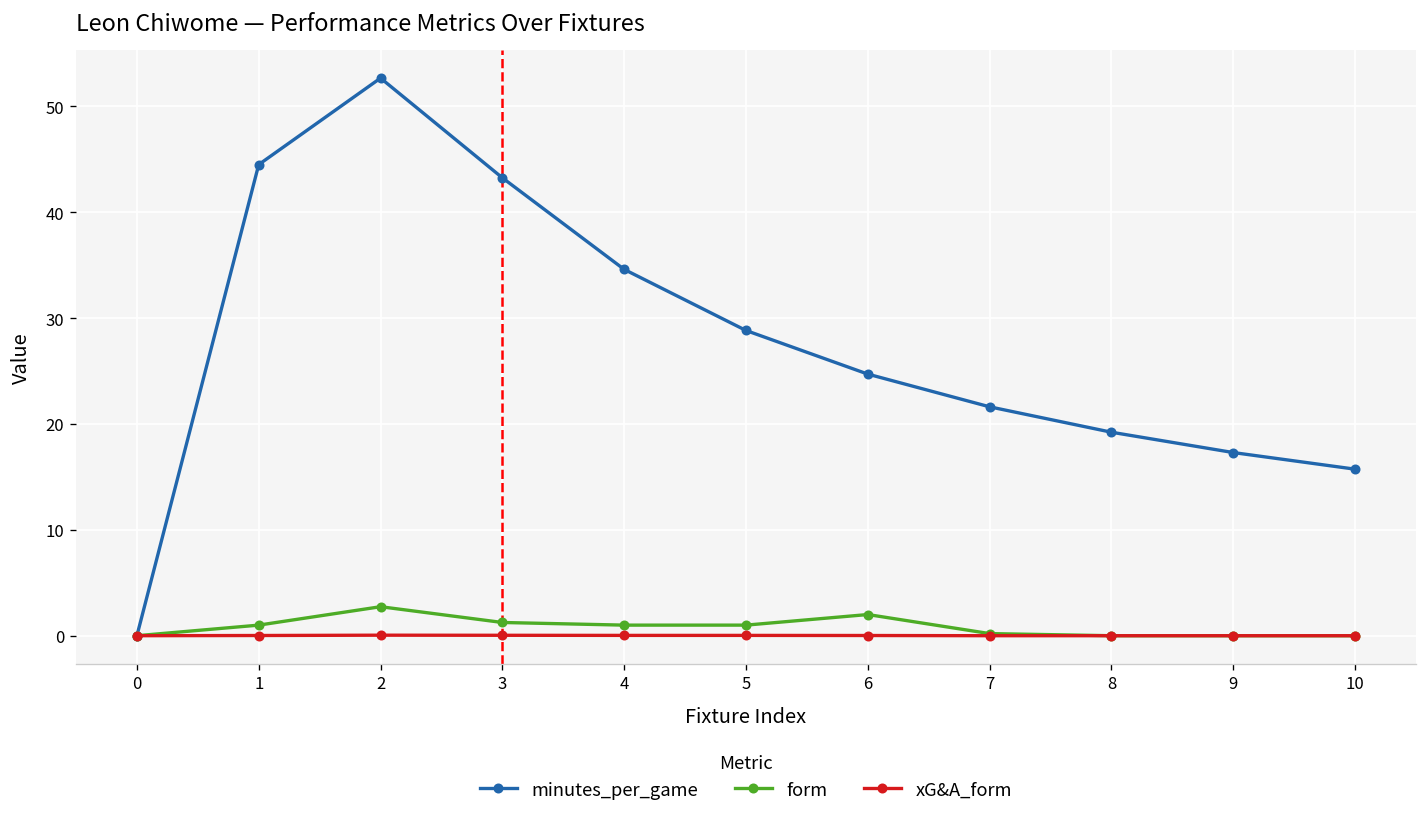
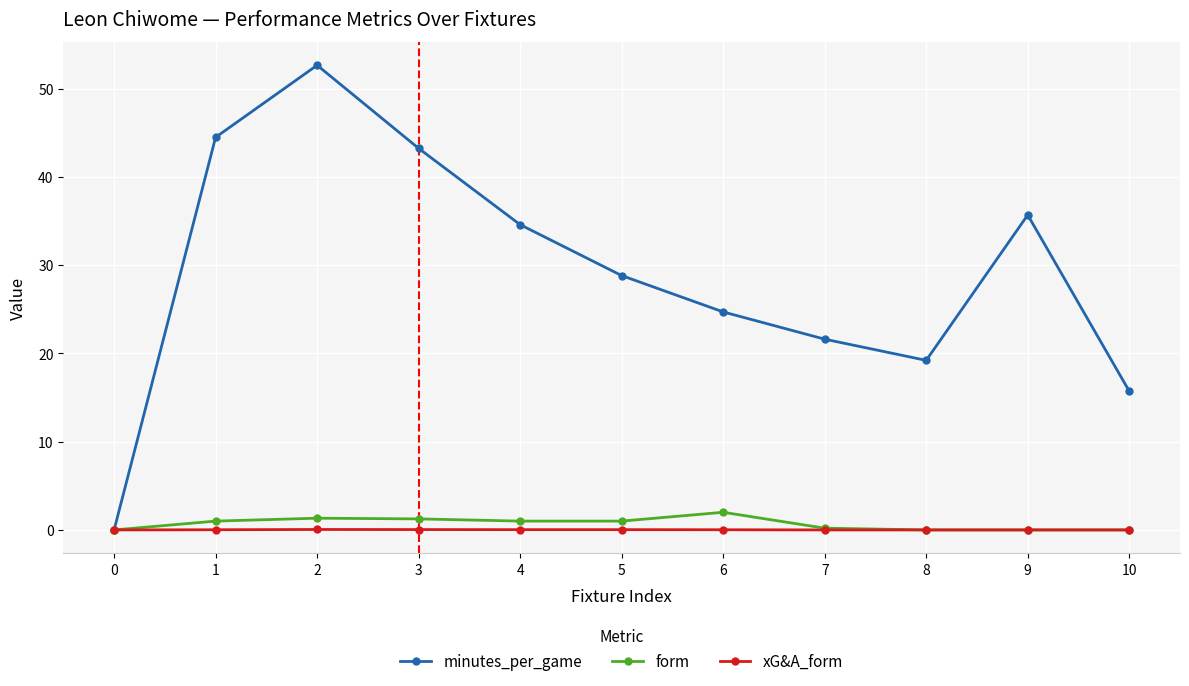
form, 2: 3 -> 1
minutes_per_game, 9: 17 -> 36
